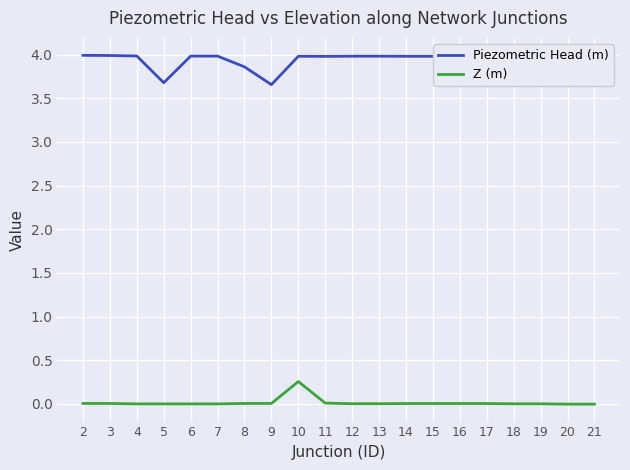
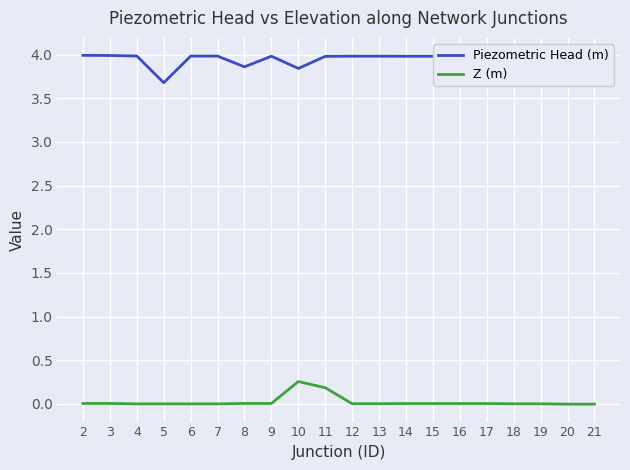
Piezometric Head (m), 9: 3.7 -> 4.0
Piezometric Head (m), 10: 4.0 -> 3.8
Z (m), 11: 0.0 -> 0.2
